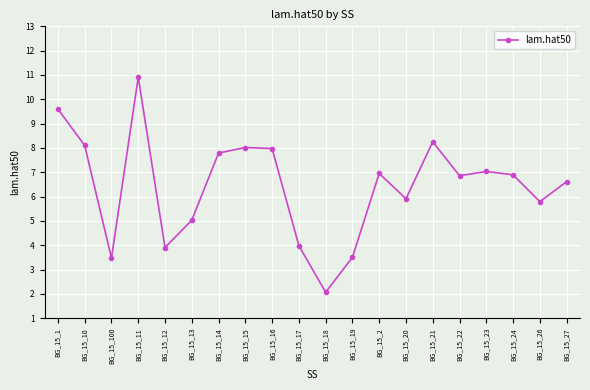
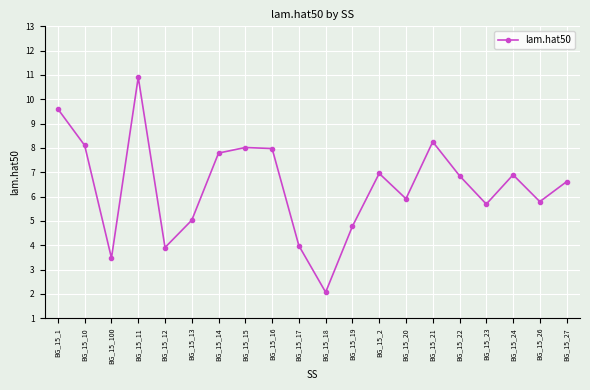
BG_15_19: 3.5 -> 4.8
BG_15_23: 7.0 -> 5.7
